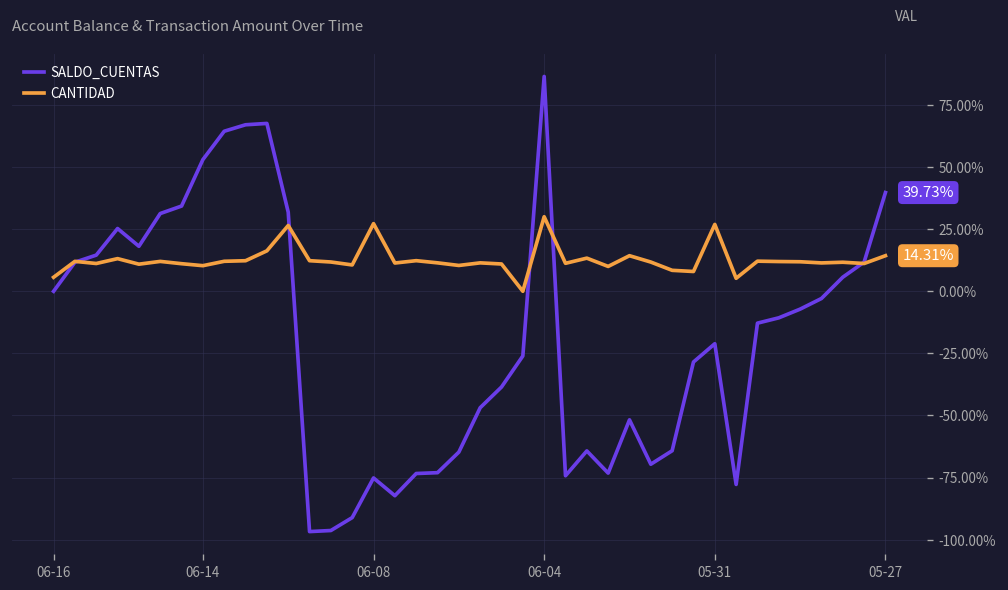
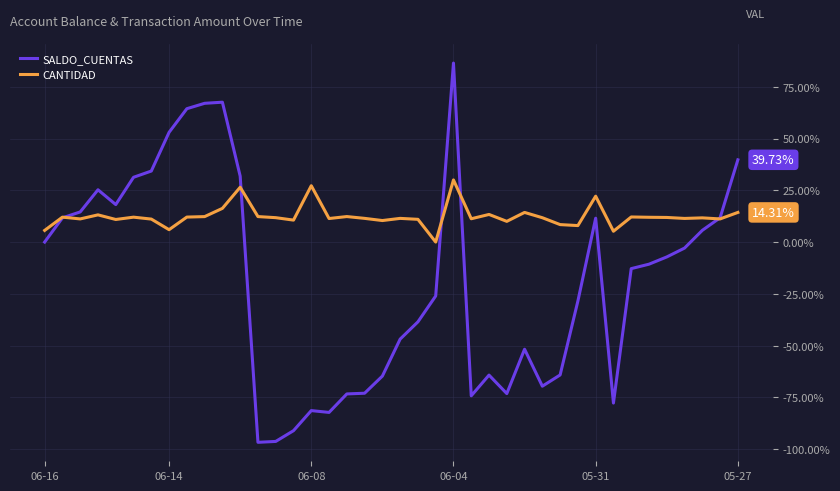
CANTIDAD, 06-14: 10% -> 6%
SALDO_CUENTAS, 06-08: -75% -> -81%
SALDO_CUENTAS, 05-31: -21% -> 12%
CANTIDAD, 05-31: 27% -> 22%
